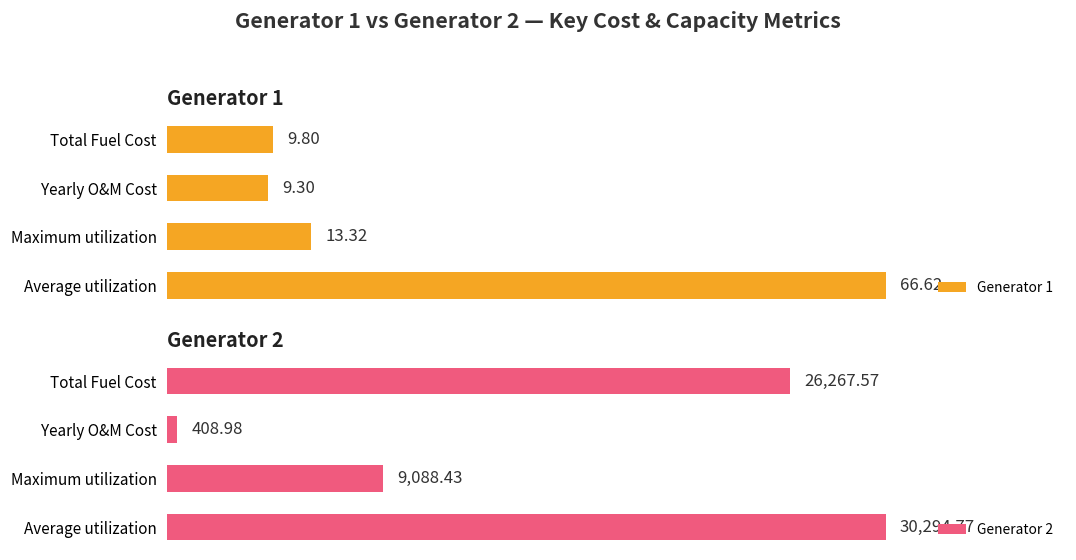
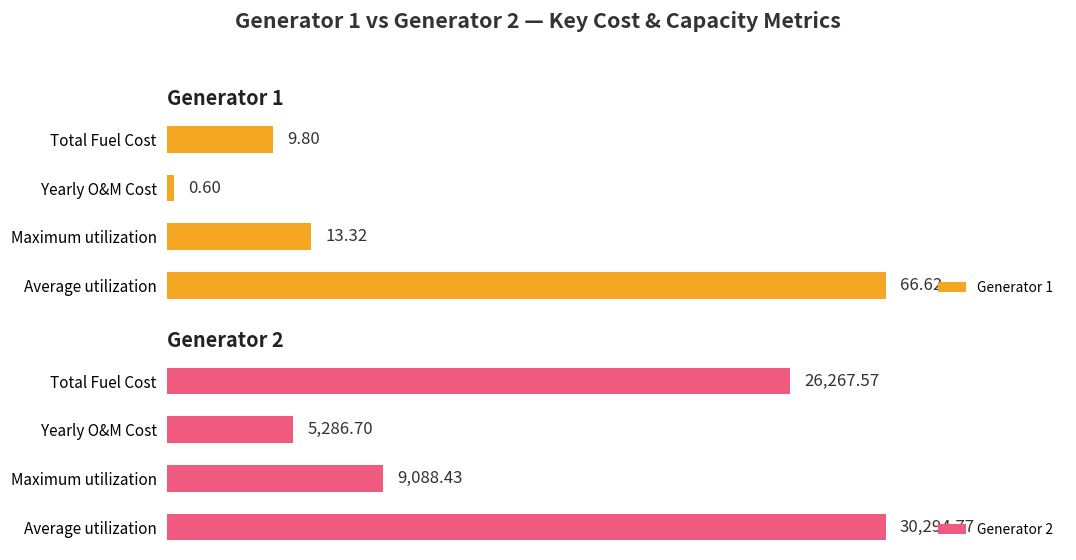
Generator 1, Yearly O&M Cost: 9.30 -> 0.60
Generator 2, Yearly O&M Cost: 408.98 -> 5,286.70
